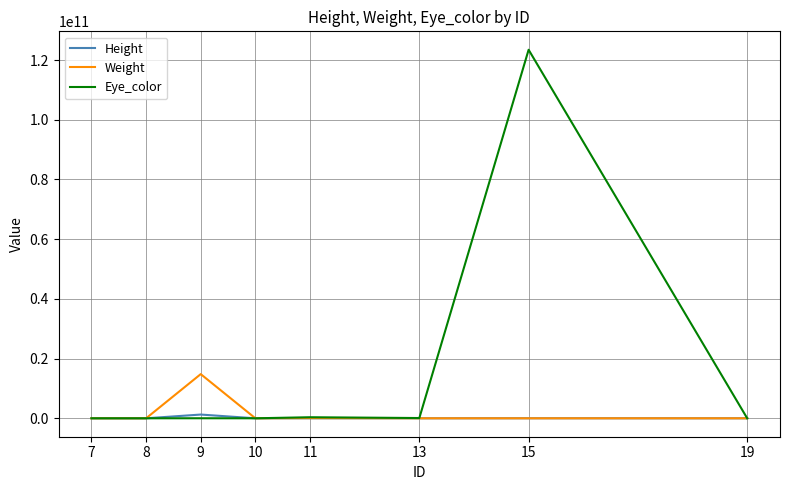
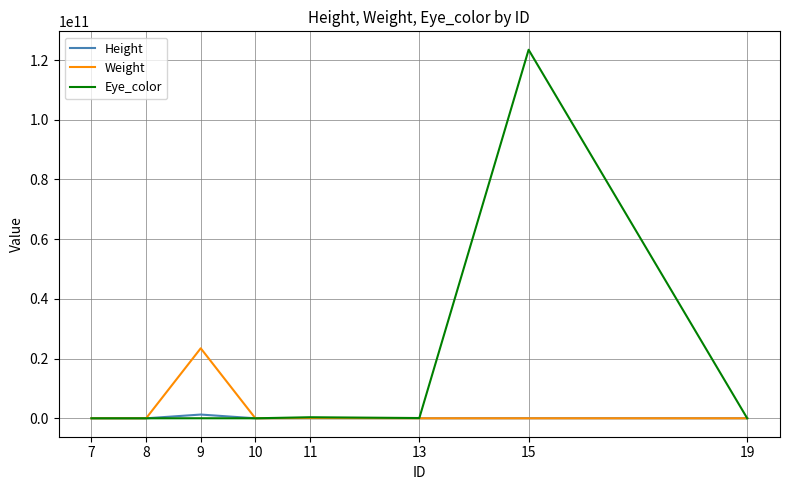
Weight, 9: 15000000000 -> 23000000000
